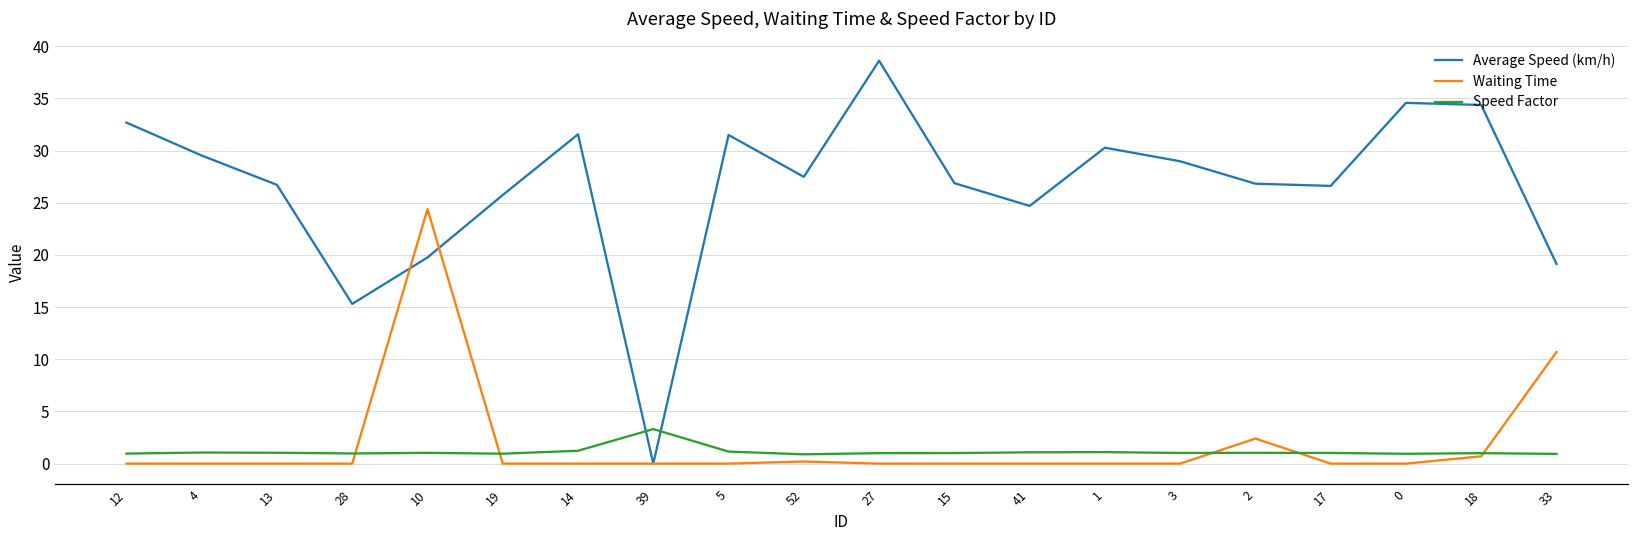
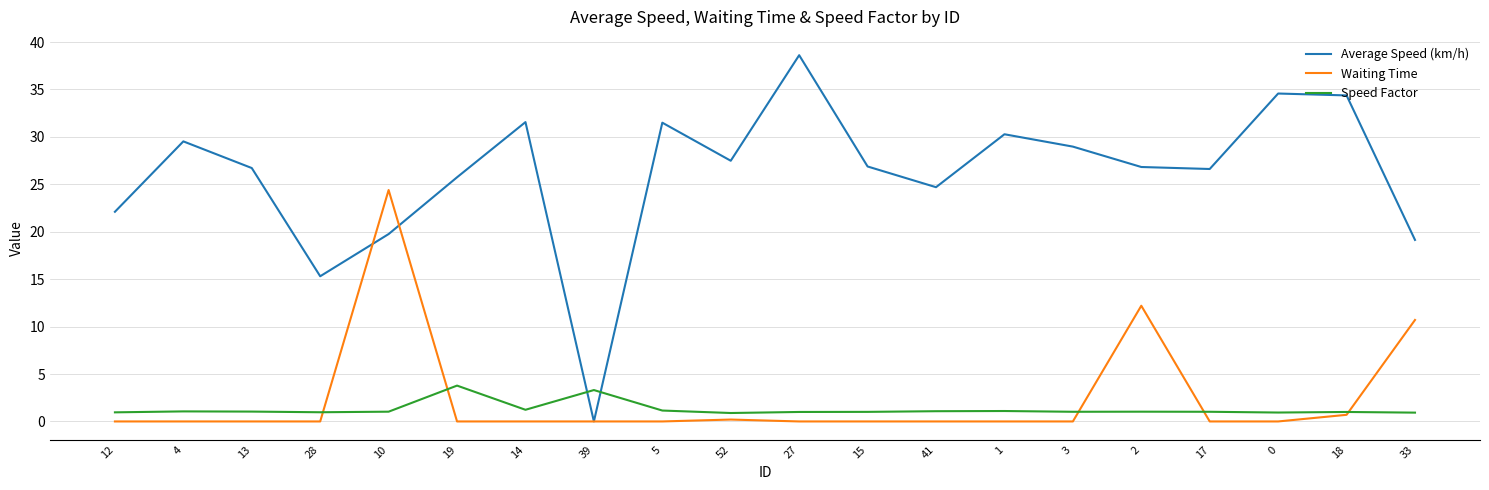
Average Speed (km/h), 12: 33 -> 22
Speed Factor, 19: 1 -> 4
Waiting Time, 2: 2 -> 12
